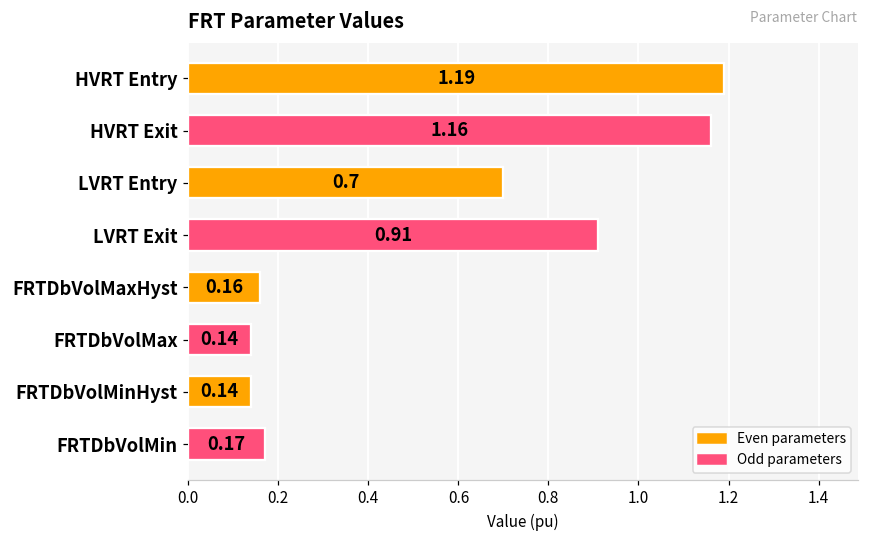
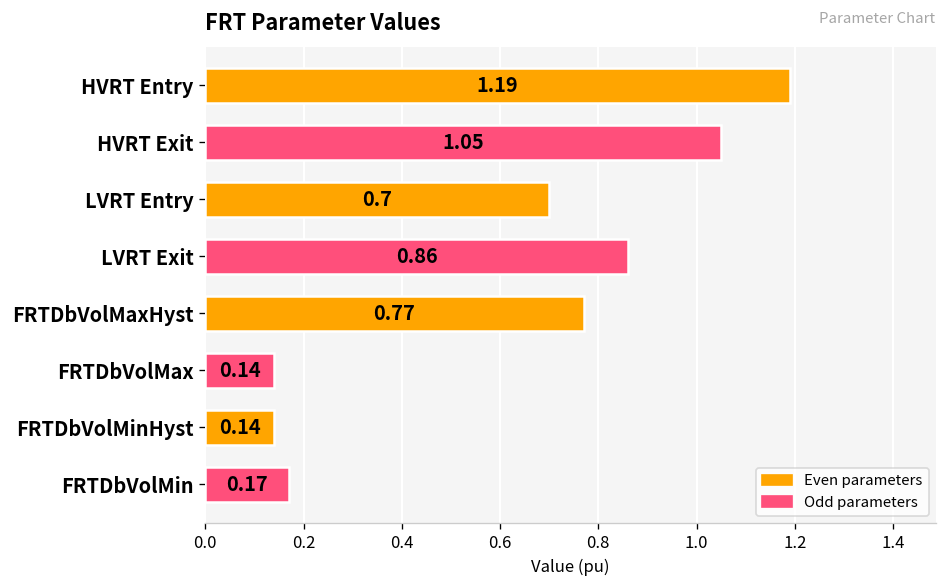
HVRT Exit: 1.16 -> 1.05
LVRT Exit: 0.91 -> 0.86
FRTDbVolMaxHyst: 0.16 -> 0.77
